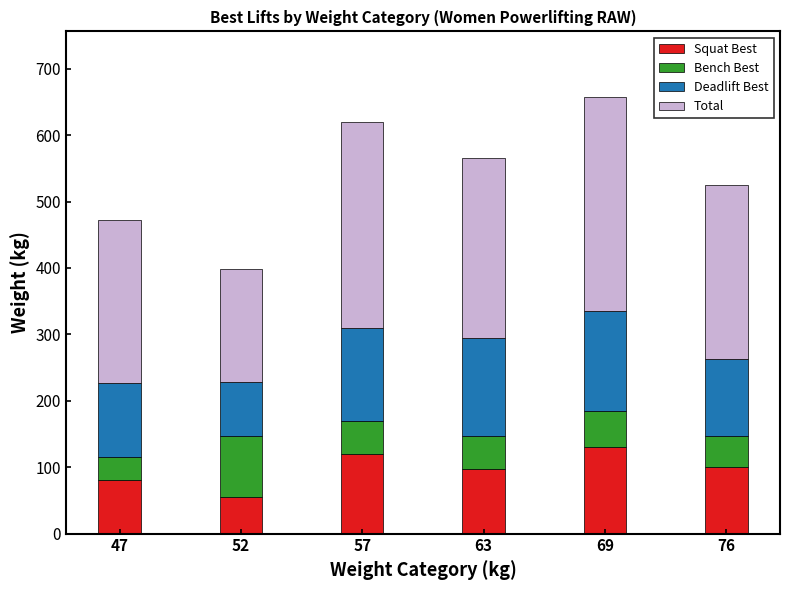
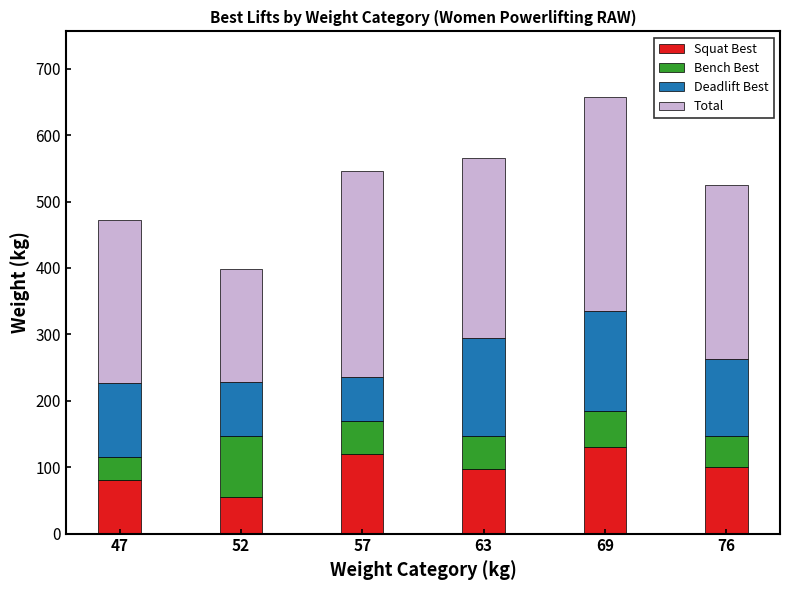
Deadlift Best, 57: 140 -> 70
